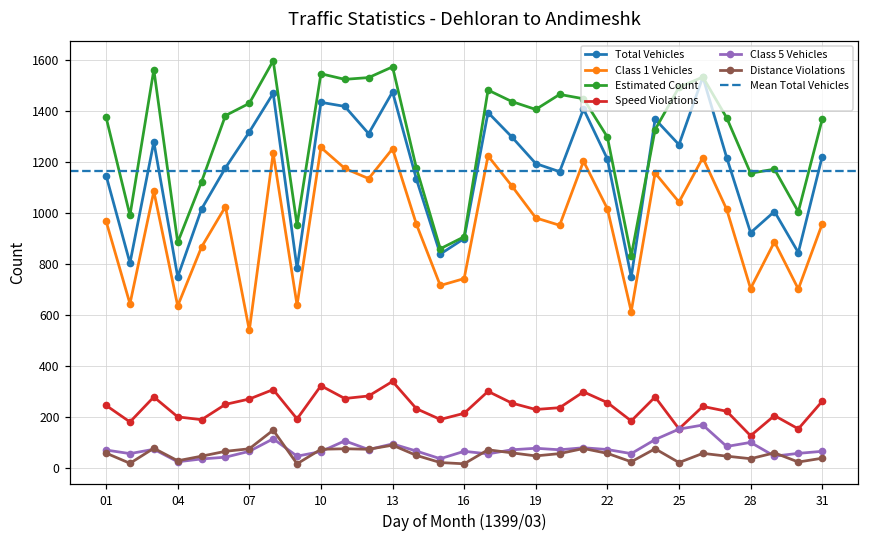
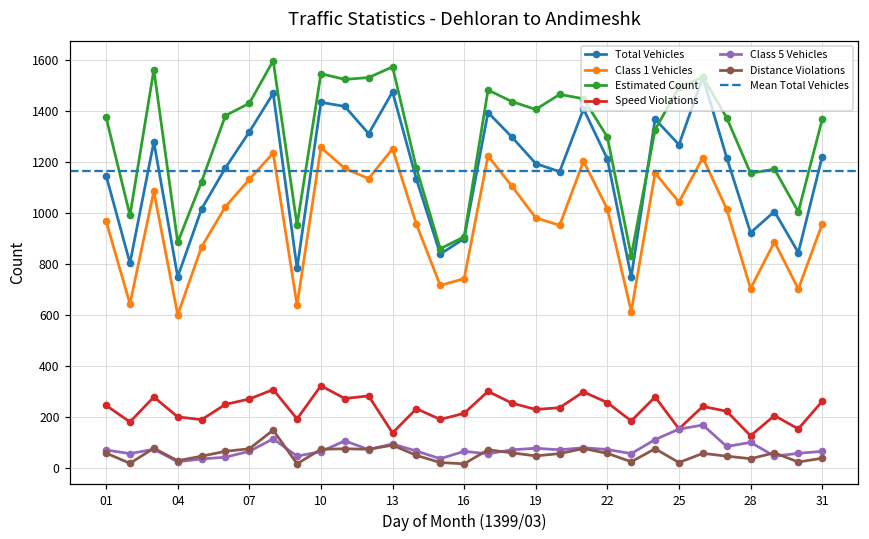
Class 1 Vehicles, 04: 640 -> 600
Class 1 Vehicles, 07: 540 -> 1130
Speed Violations, 13: 340 -> 140
